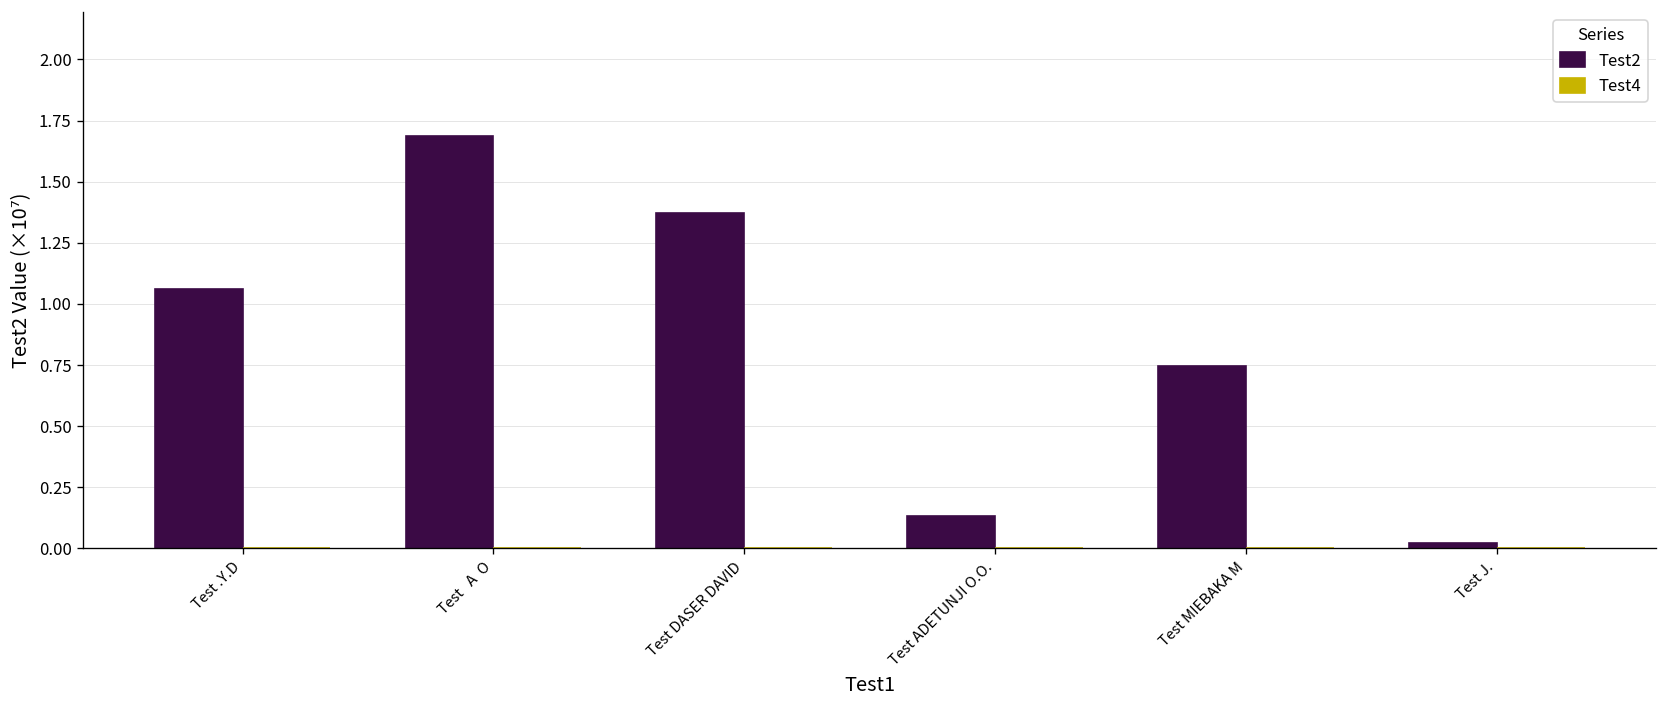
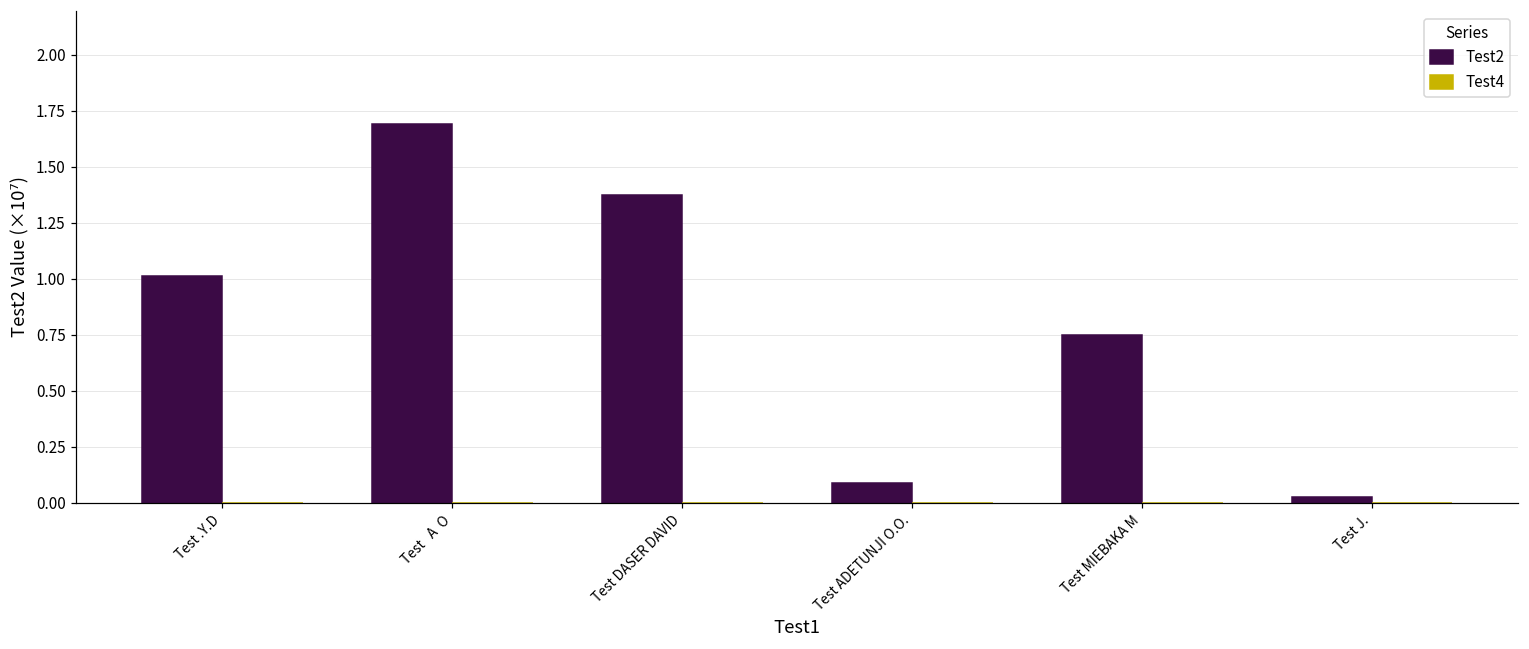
Test2, Test .Y.D: 1.06 -> 1.01
Test2, Test ADETUNJI O.O.: 0.13 -> 0.09
